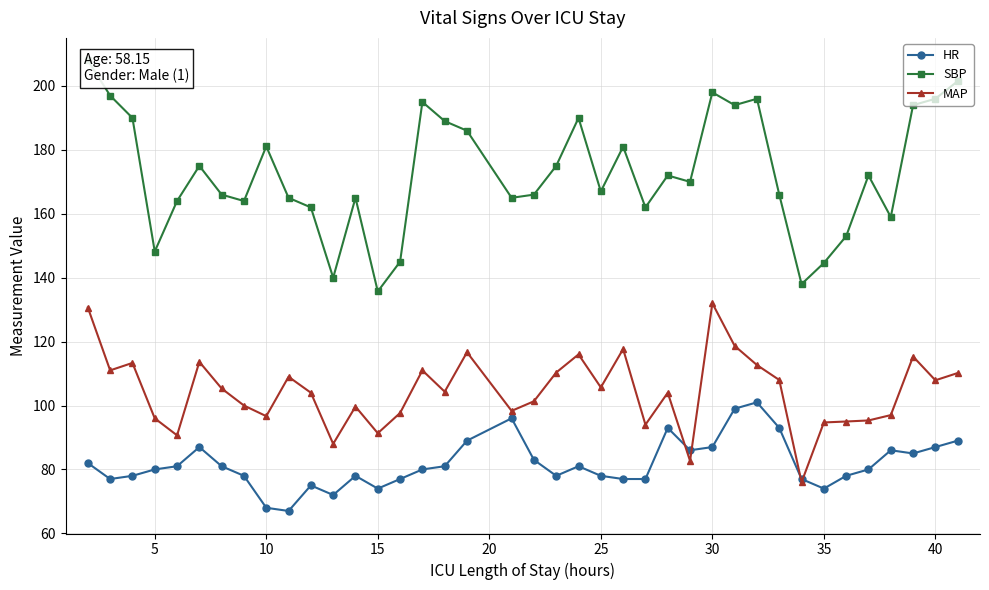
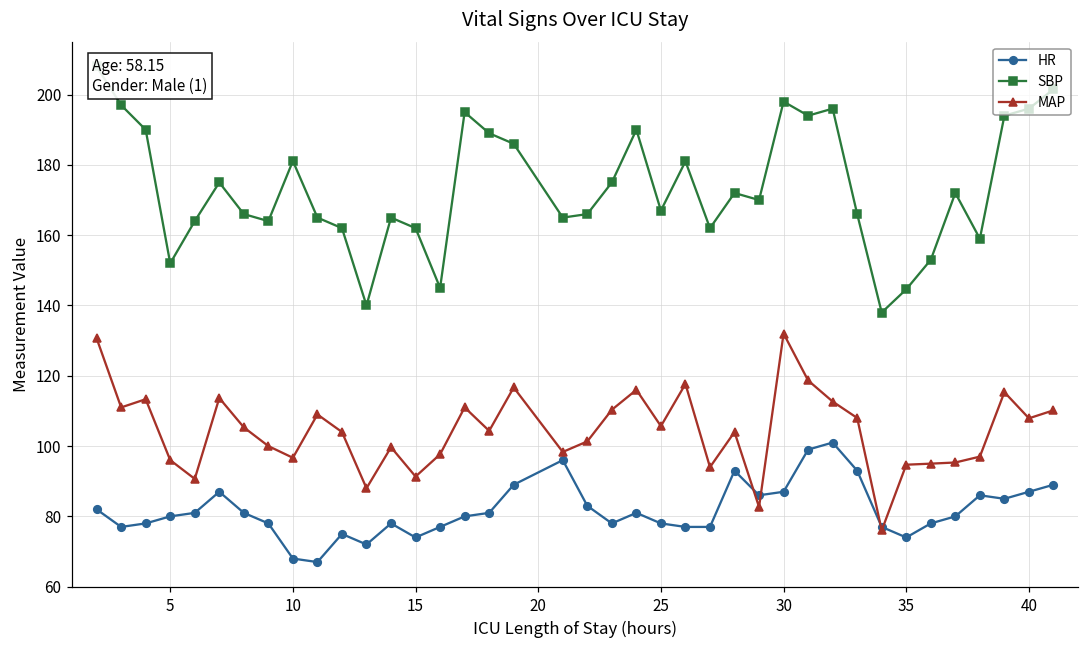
SBP, 5: 148 -> 152
SBP, 15: 136 -> 162
